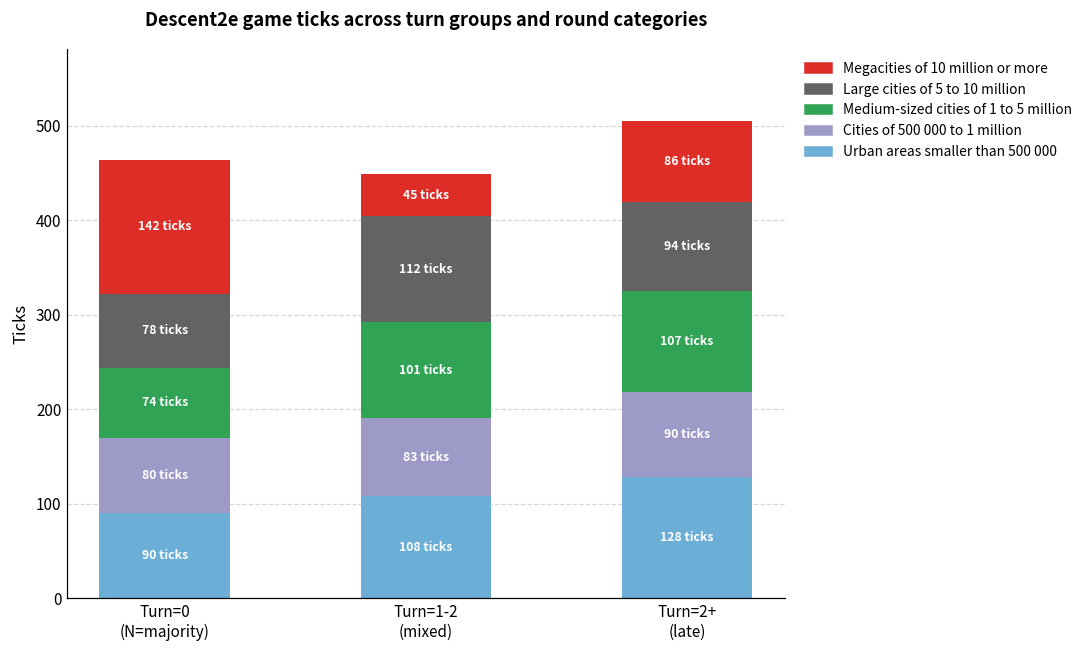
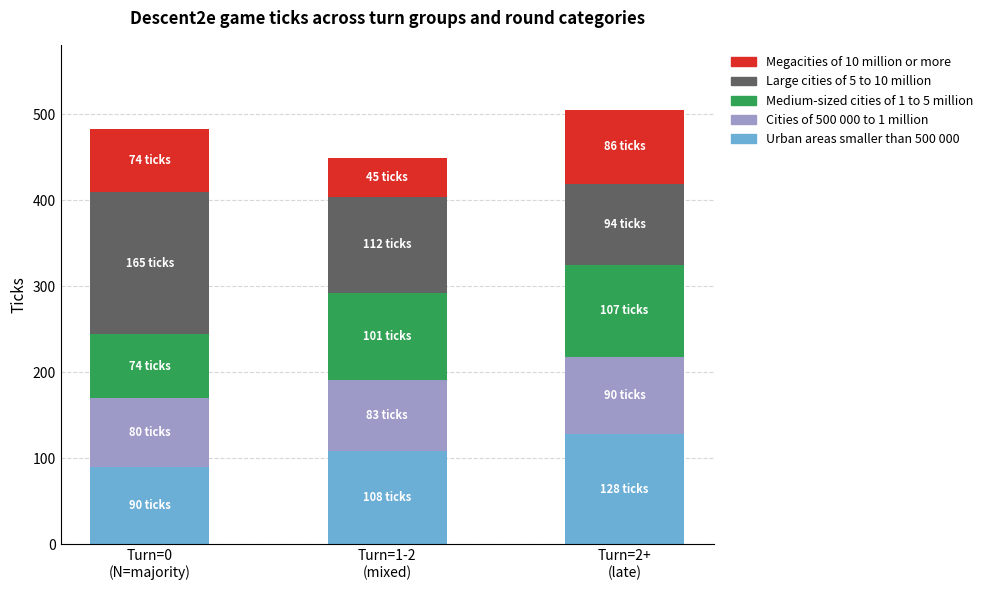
Large cities of 5 to 10 million, Turn=0 (N=majority): 78 -> 165
Megacities of 10 million or more, Turn=0 (N=majority): 142 -> 74
